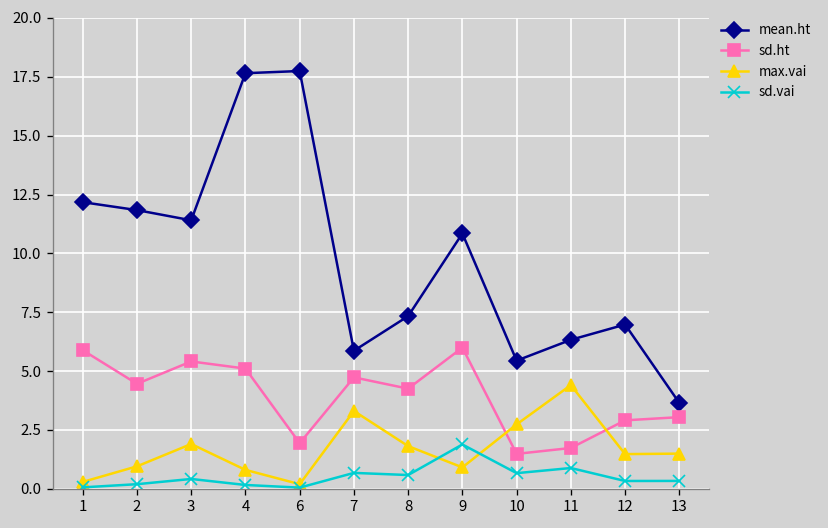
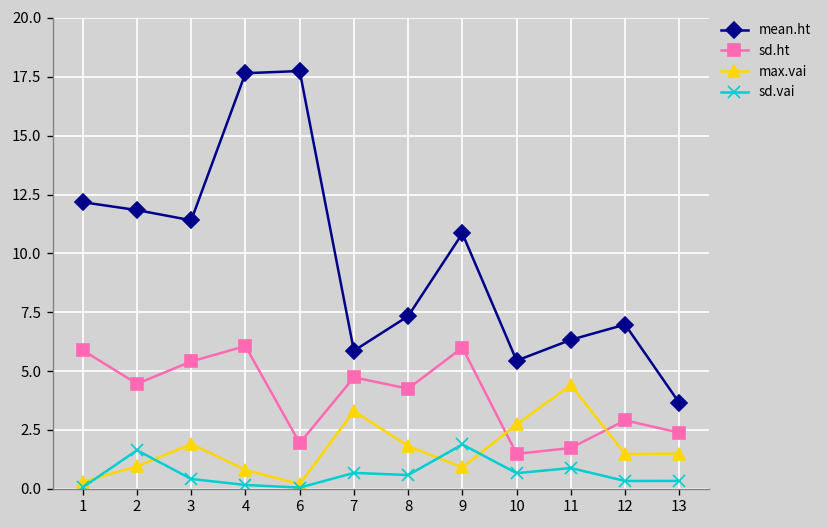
sd.vai, 2: 0.2 -> 1.6
sd.ht, 4: 5.1 -> 6.1
sd.ht, 13: 3.0 -> 2.4
